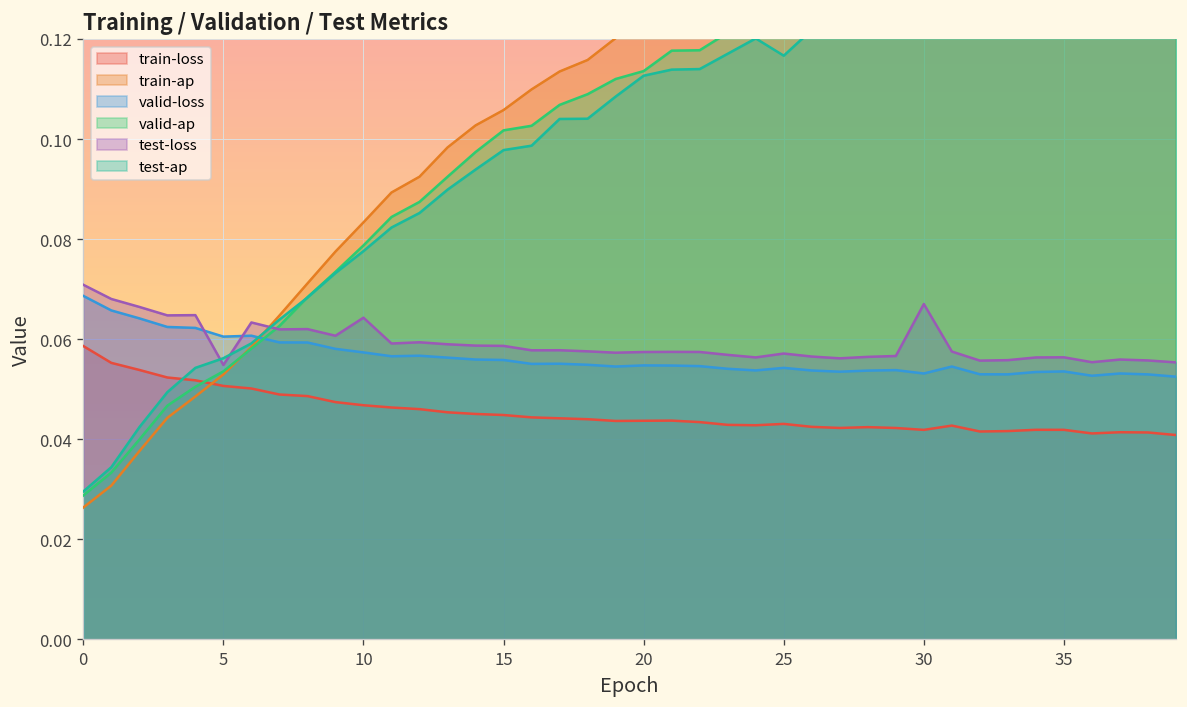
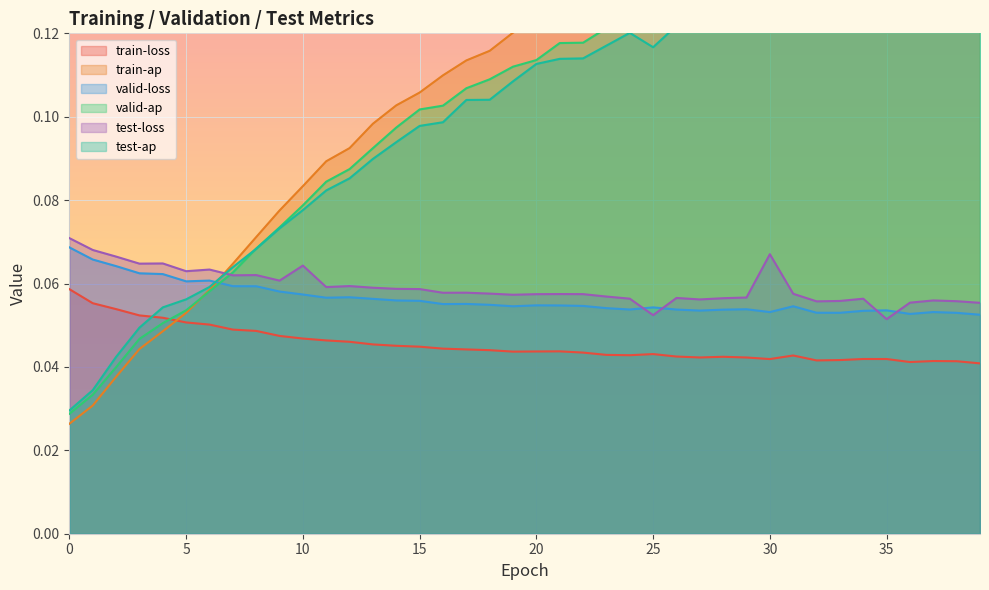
test-loss, 5: 0.055 -> 0.063
test-loss, 25: 0.057 -> 0.052
test-loss, 35: 0.056 -> 0.051
